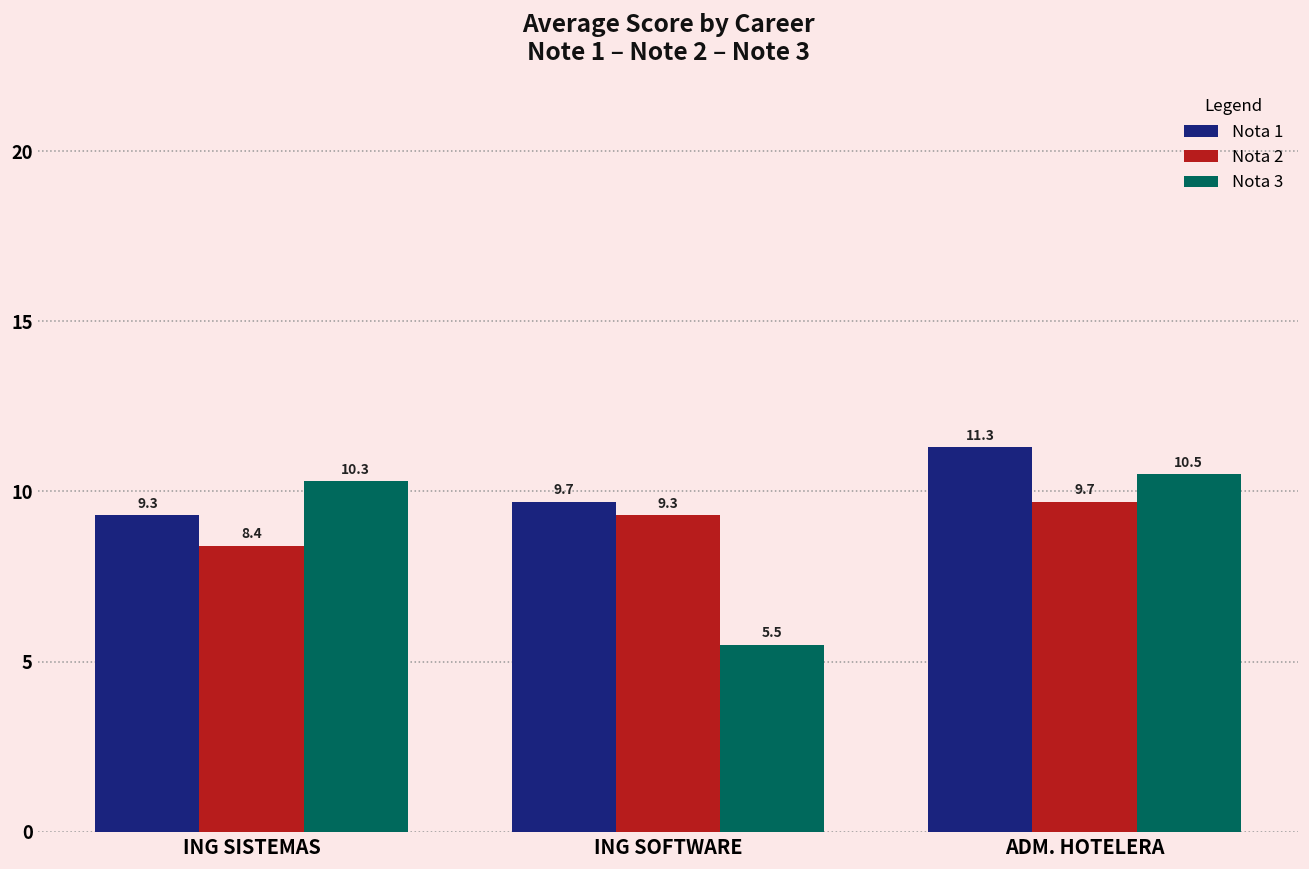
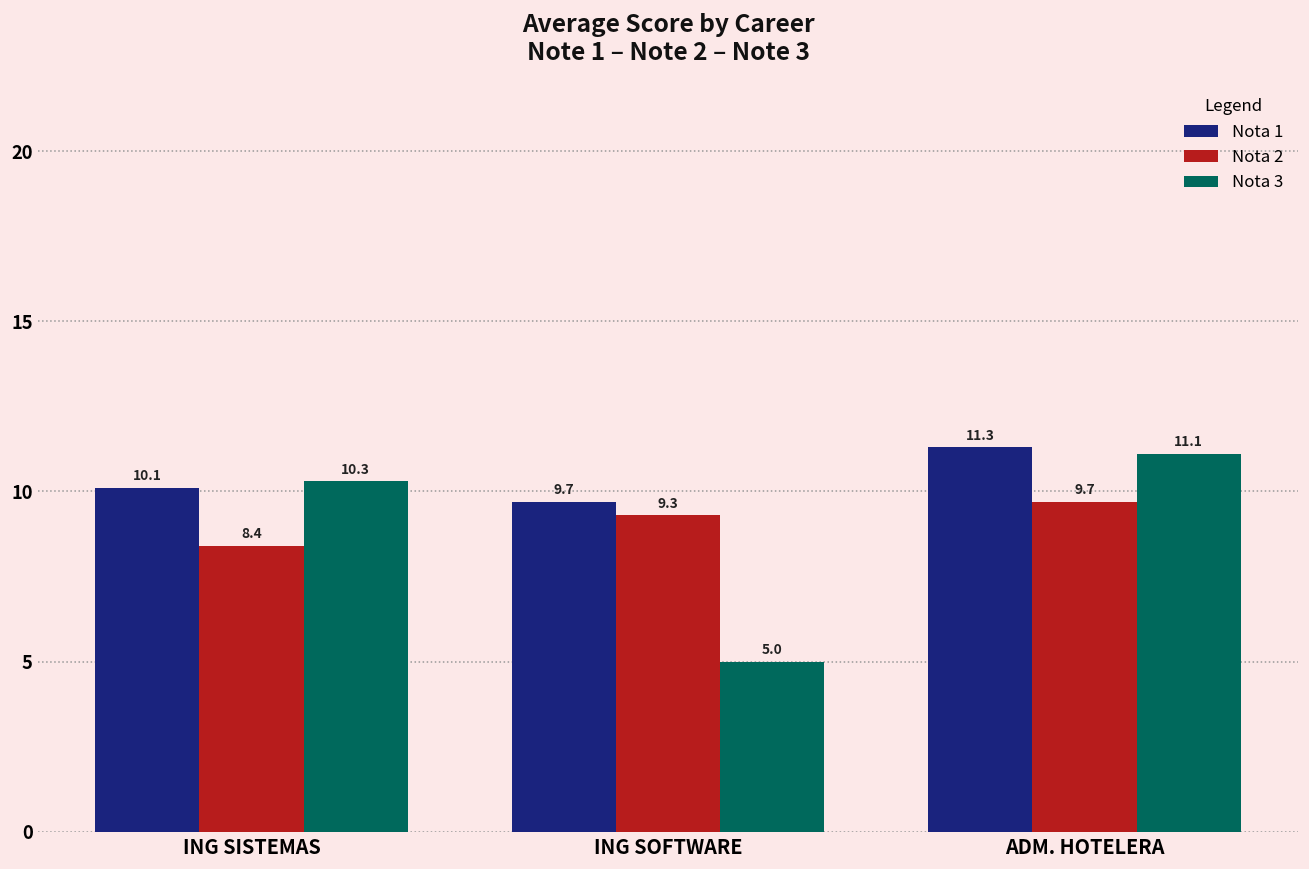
Nota 1, ING SISTEMAS: 9.3 -> 10.1
Nota 3, ING SOFTWARE: 5.5 -> 5.0
Nota 3, ADM. HOTELERA: 10.5 -> 11.1
